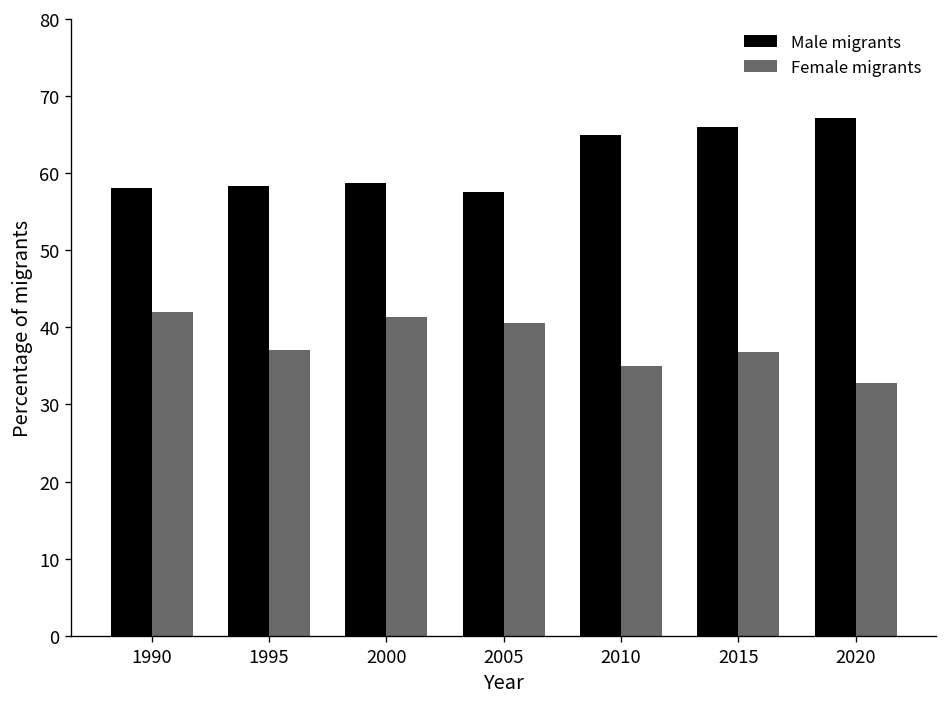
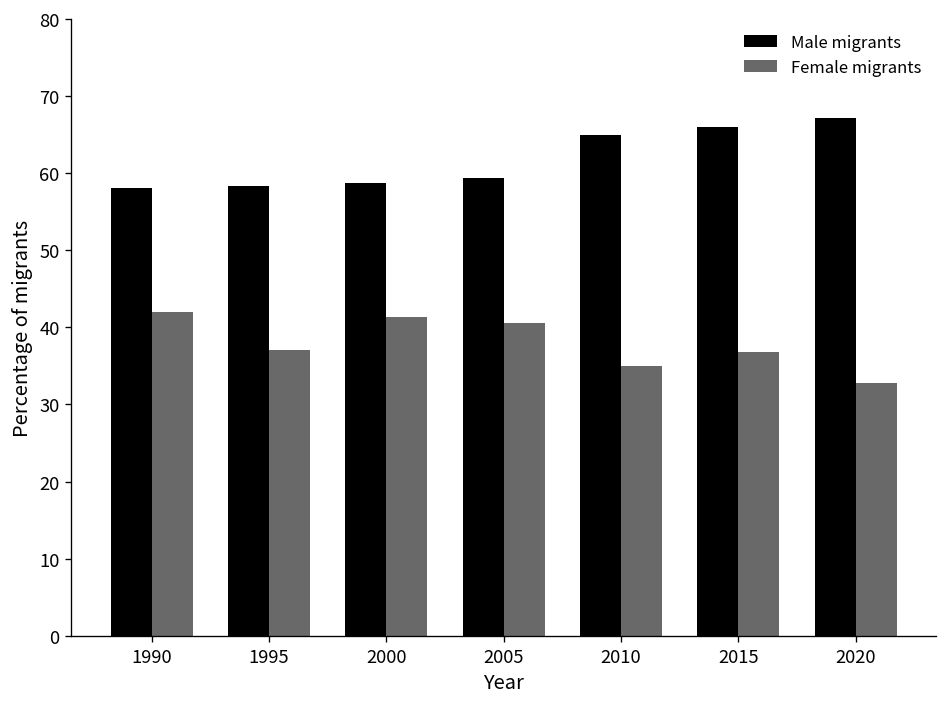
Male migrants, 2005: 58 -> 59
